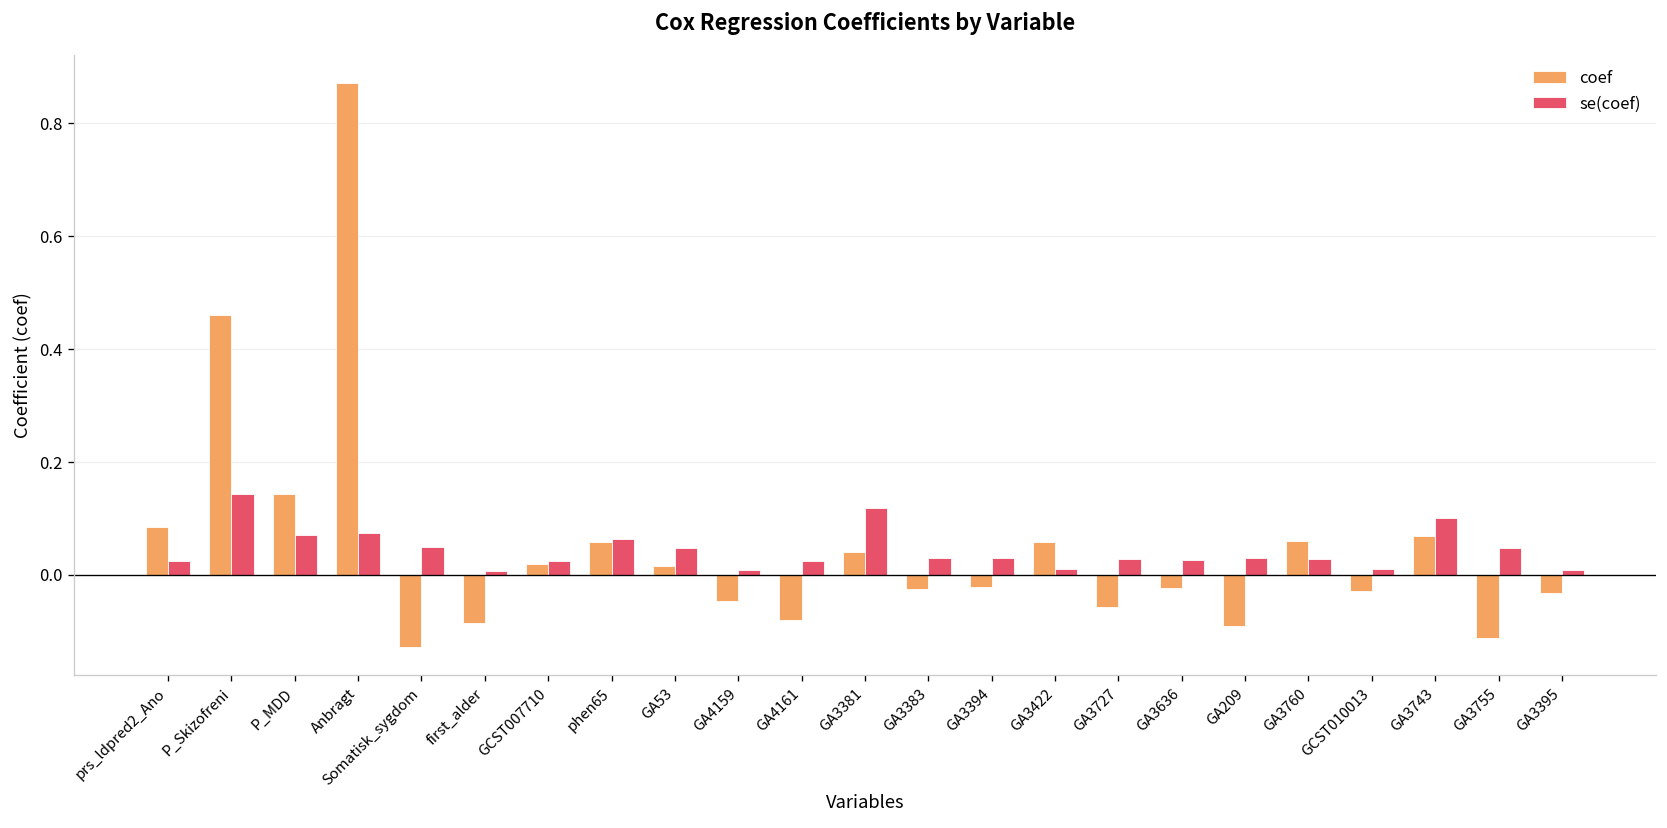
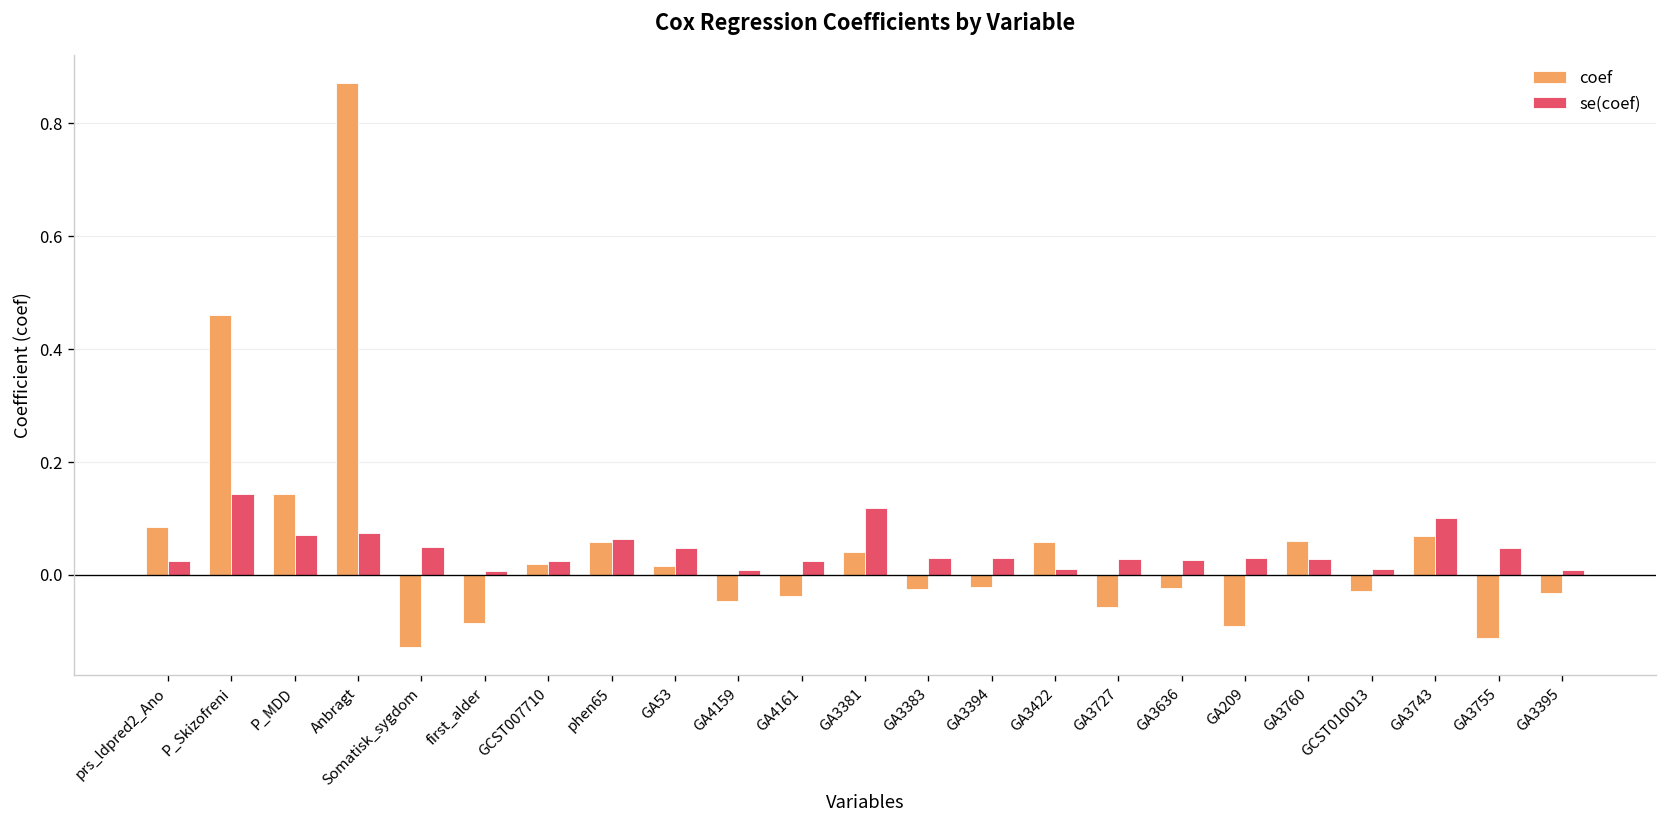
coef, GA4161: -0.08 -> -0.04
